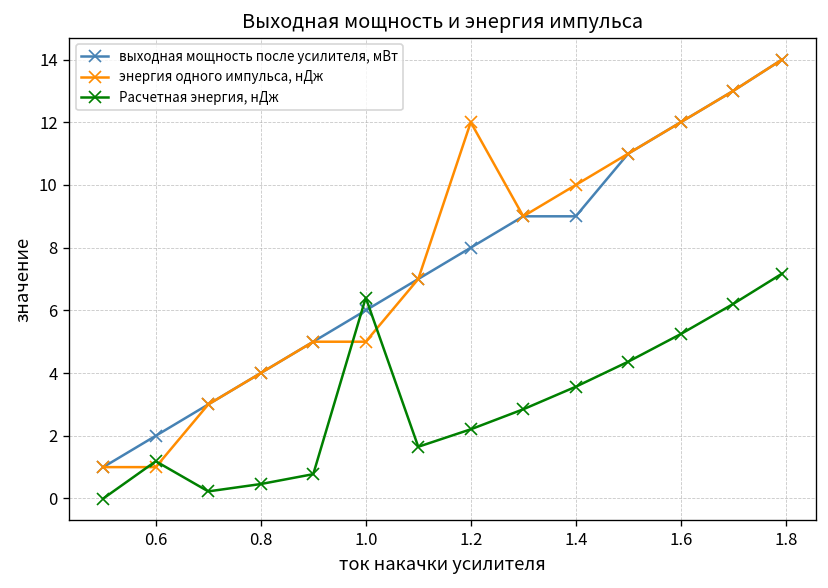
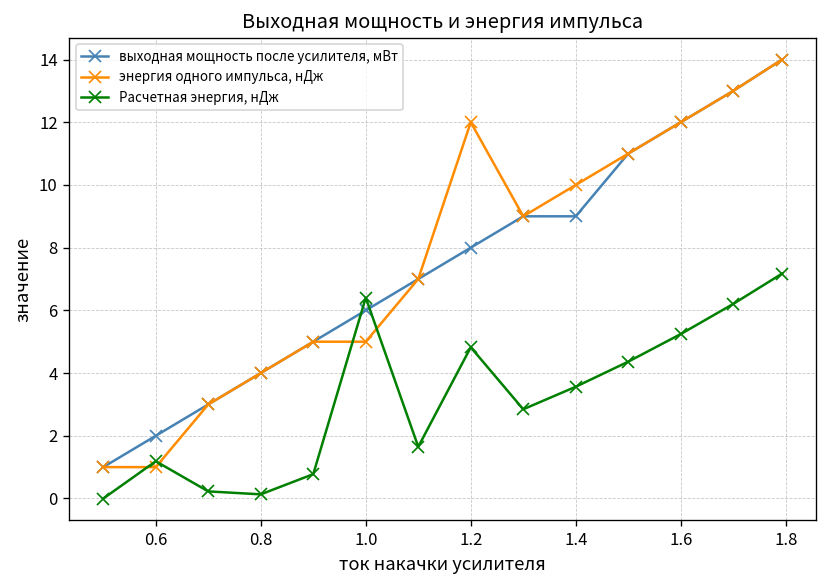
Расчетная энергия, нДж, 0.8: 0.5 -> 0.1
Расчетная энергия, нДж, 1.2: 2.2 -> 4.8
